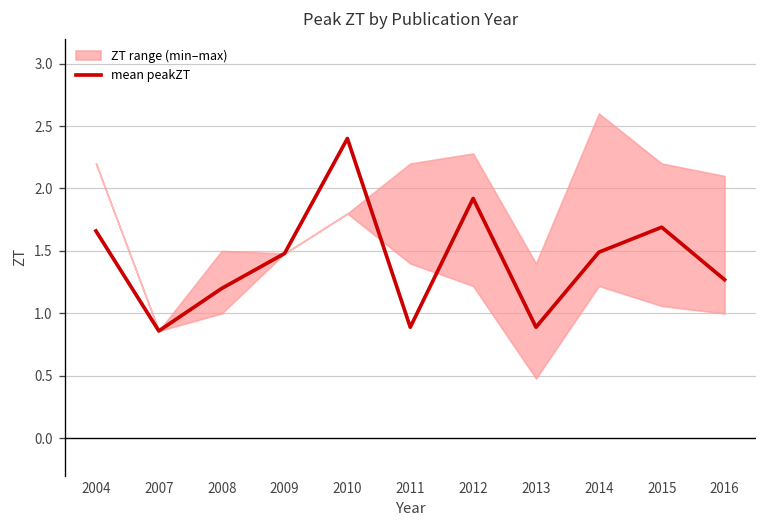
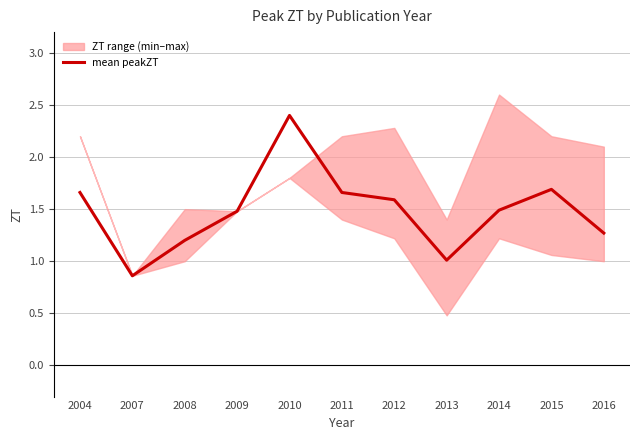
mean peakZT, 2011: 0.89 -> 1.66
mean peakZT, 2012: 1.92 -> 1.59
mean peakZT, 2013: 0.89 -> 1.01
